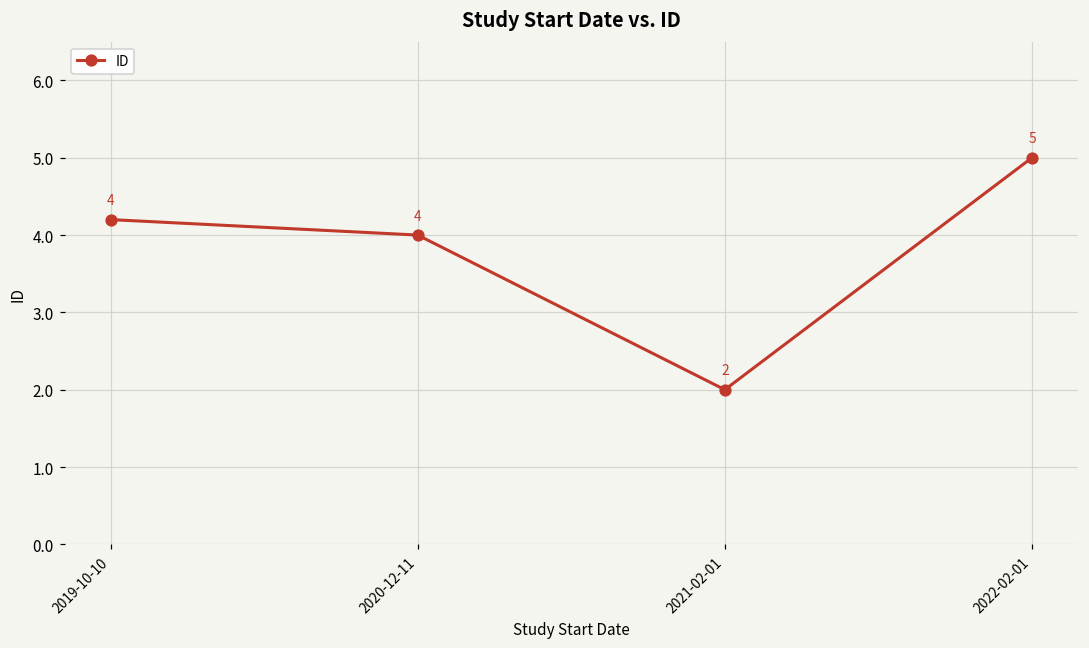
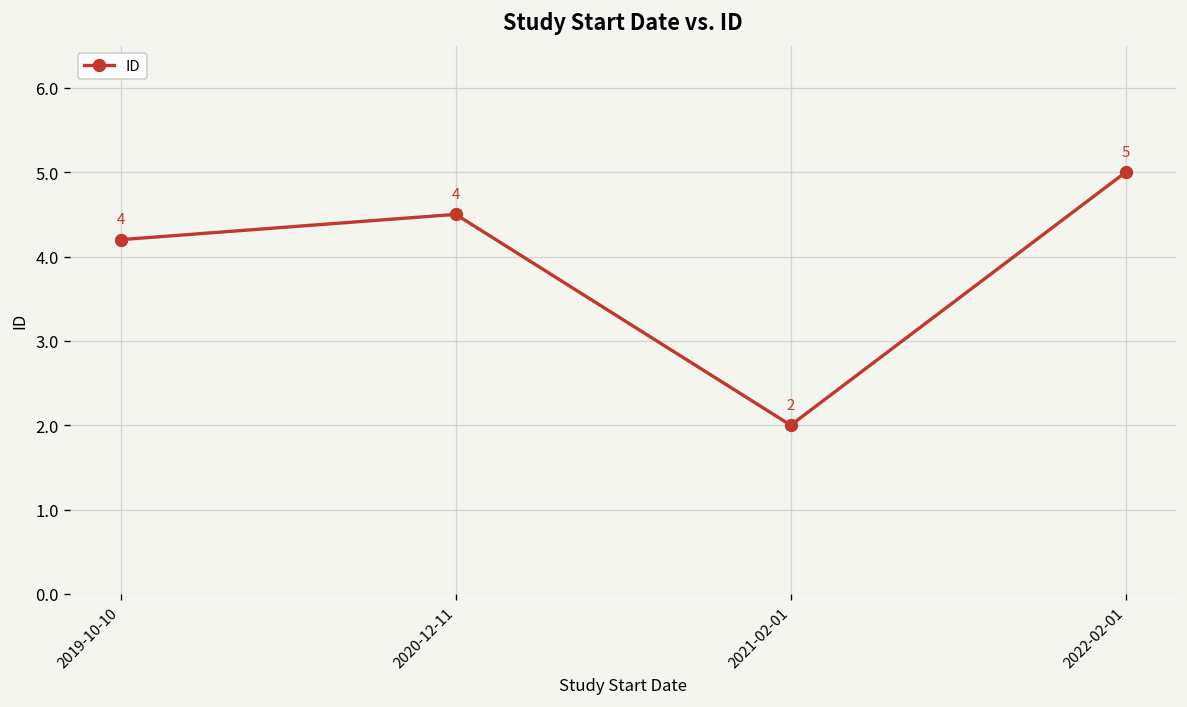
2020-12-11: 4.0 -> 4.5
